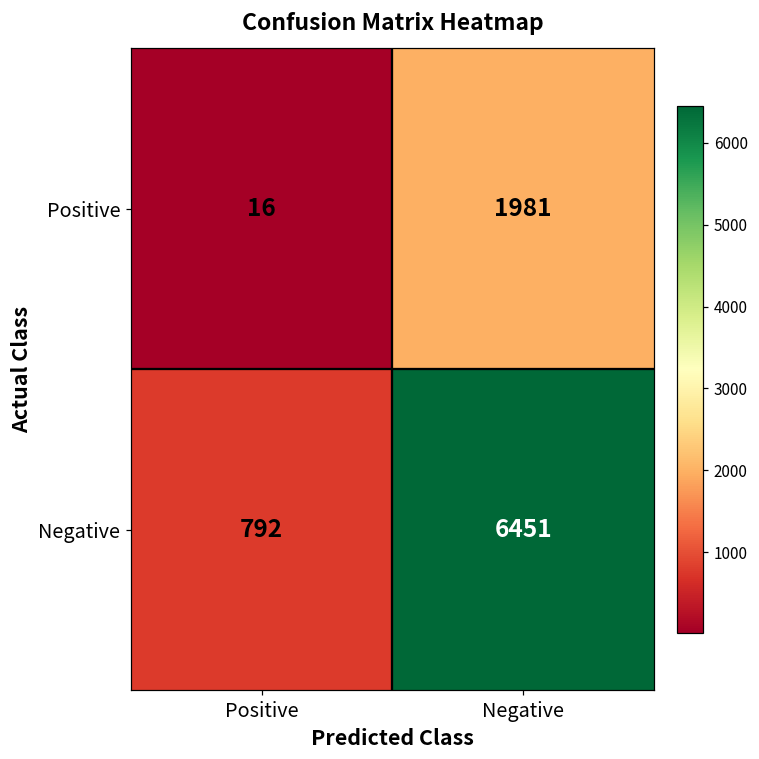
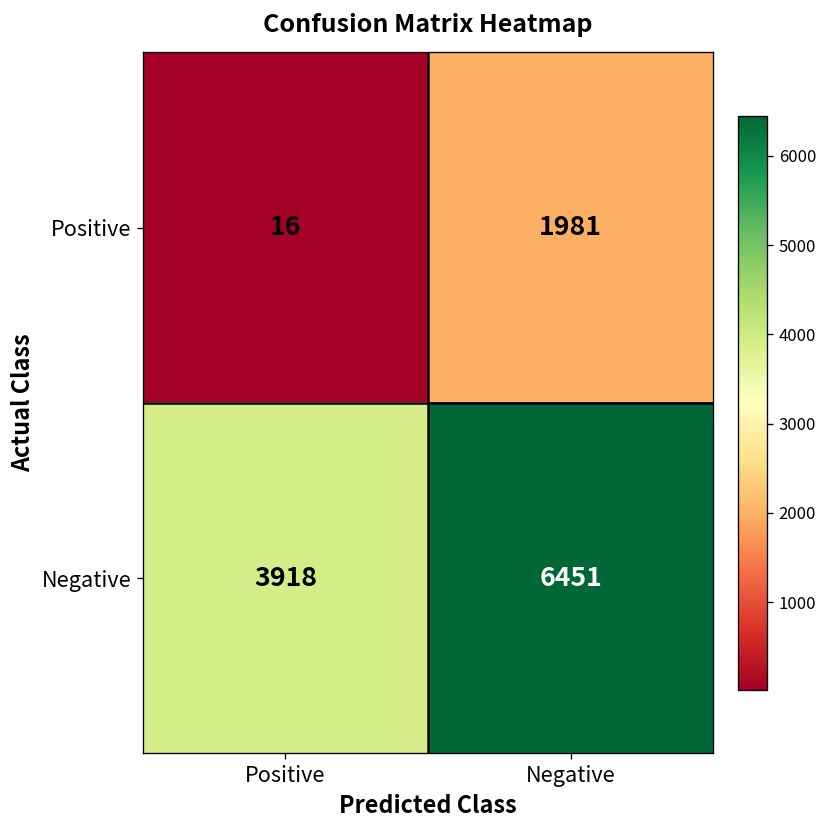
Negative, Positive: 792 -> 3918
